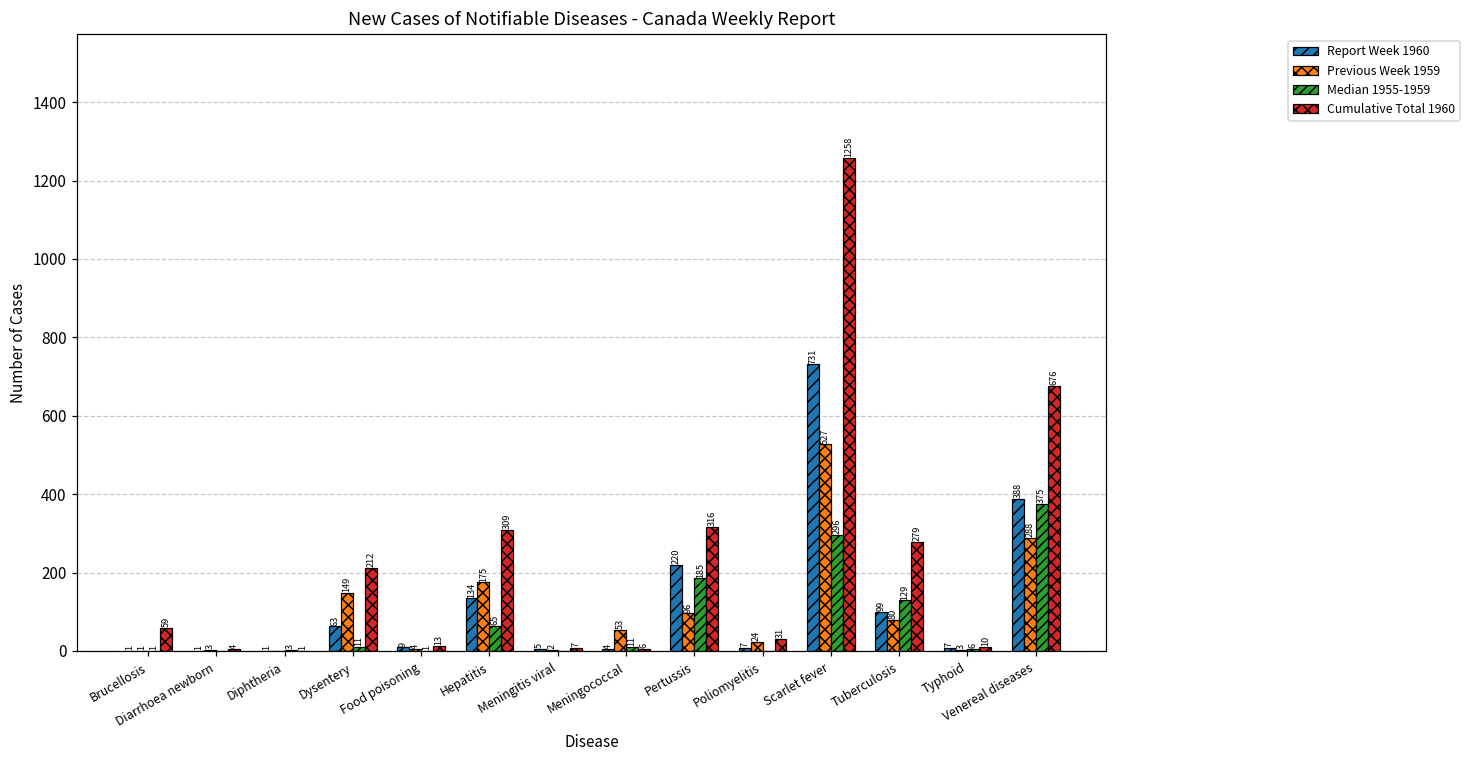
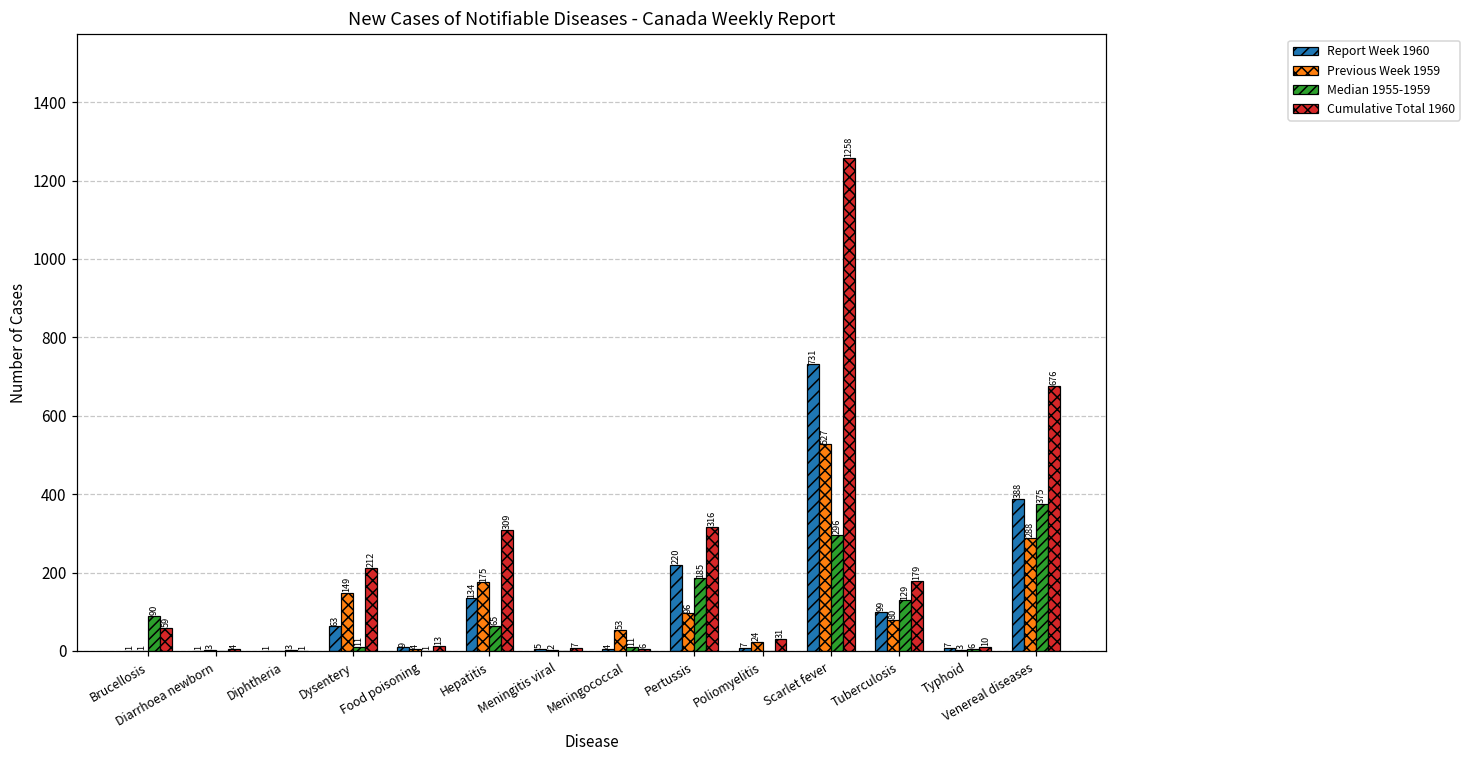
Median 1955-1959, Brucellosis: 1 -> 90
Cumulative Total 1960, Tuberculosis: 279 -> 179
